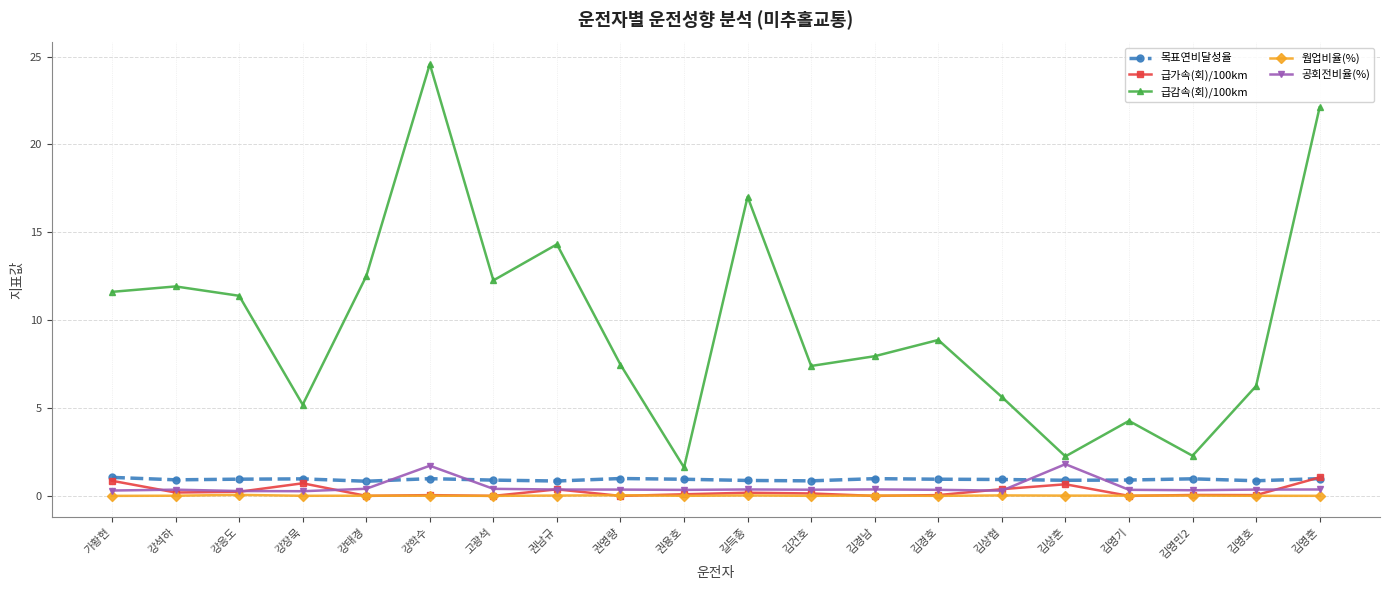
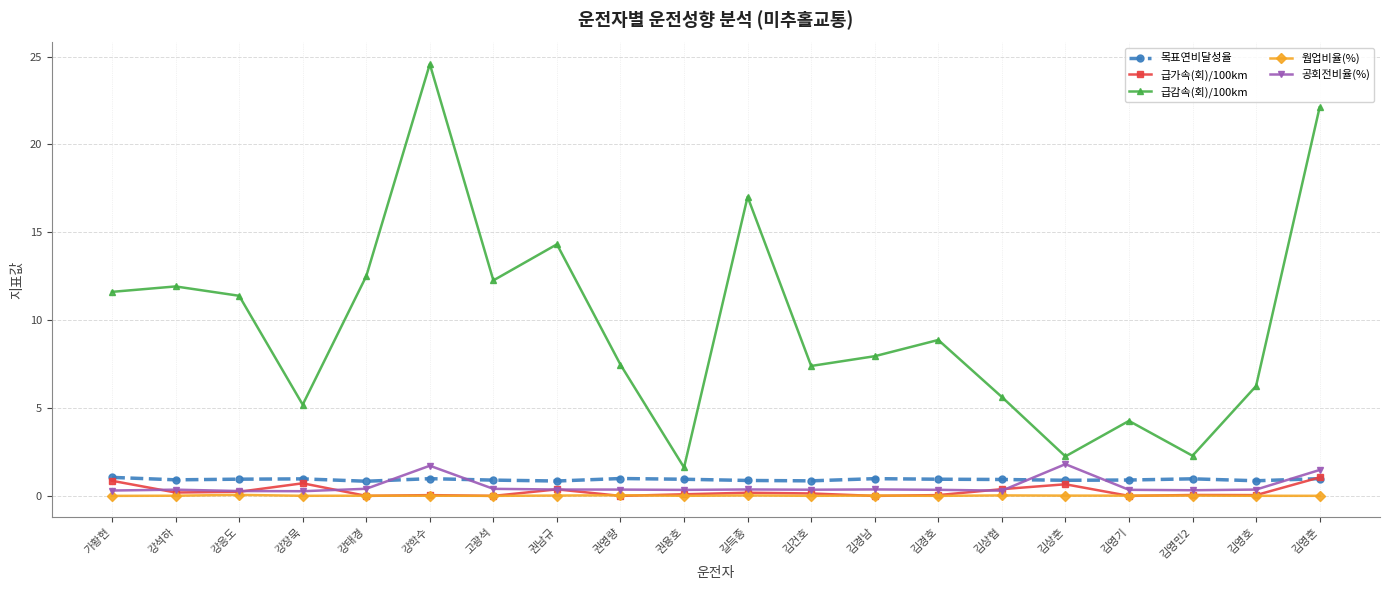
공회전비율(%), 김영훈: 0.4 -> 1.5
